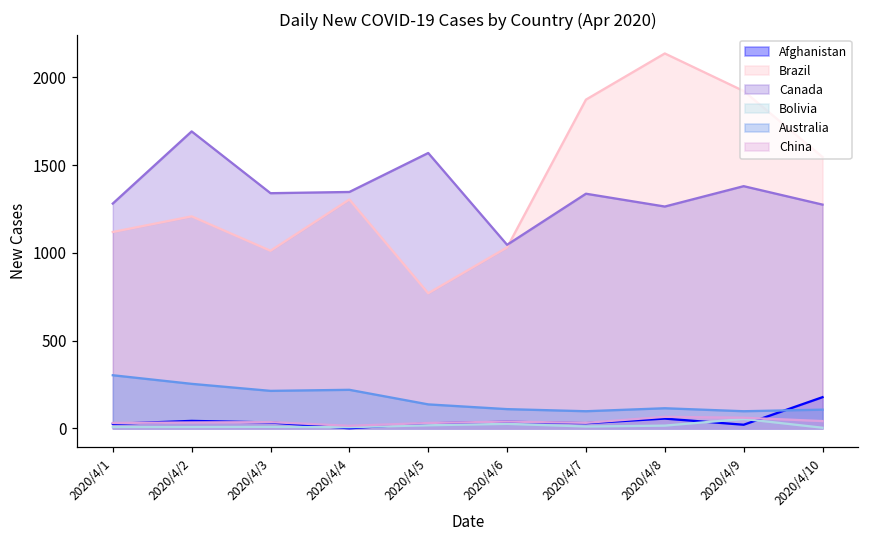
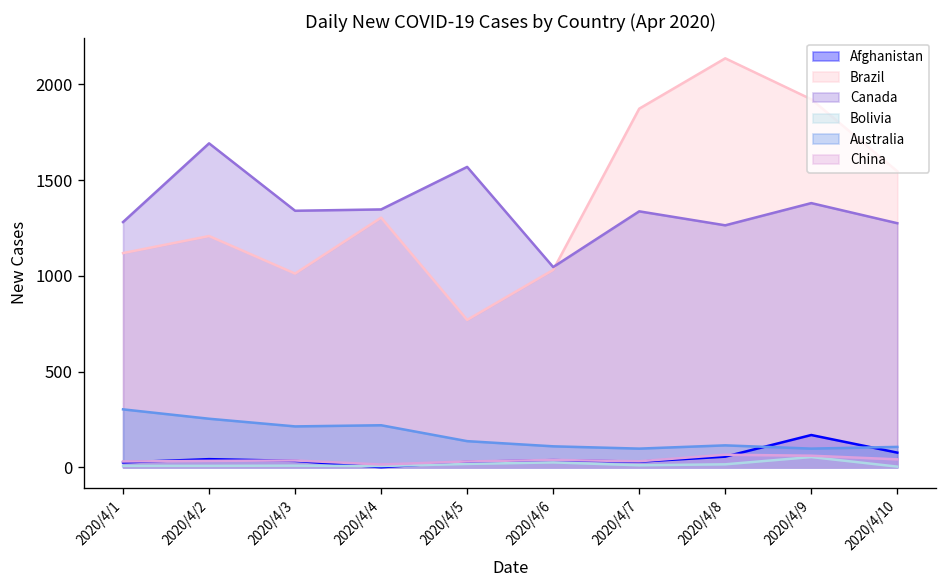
Afghanistan, 2020/4/9: 20 -> 170
Afghanistan, 2020/4/10: 180 -> 80
